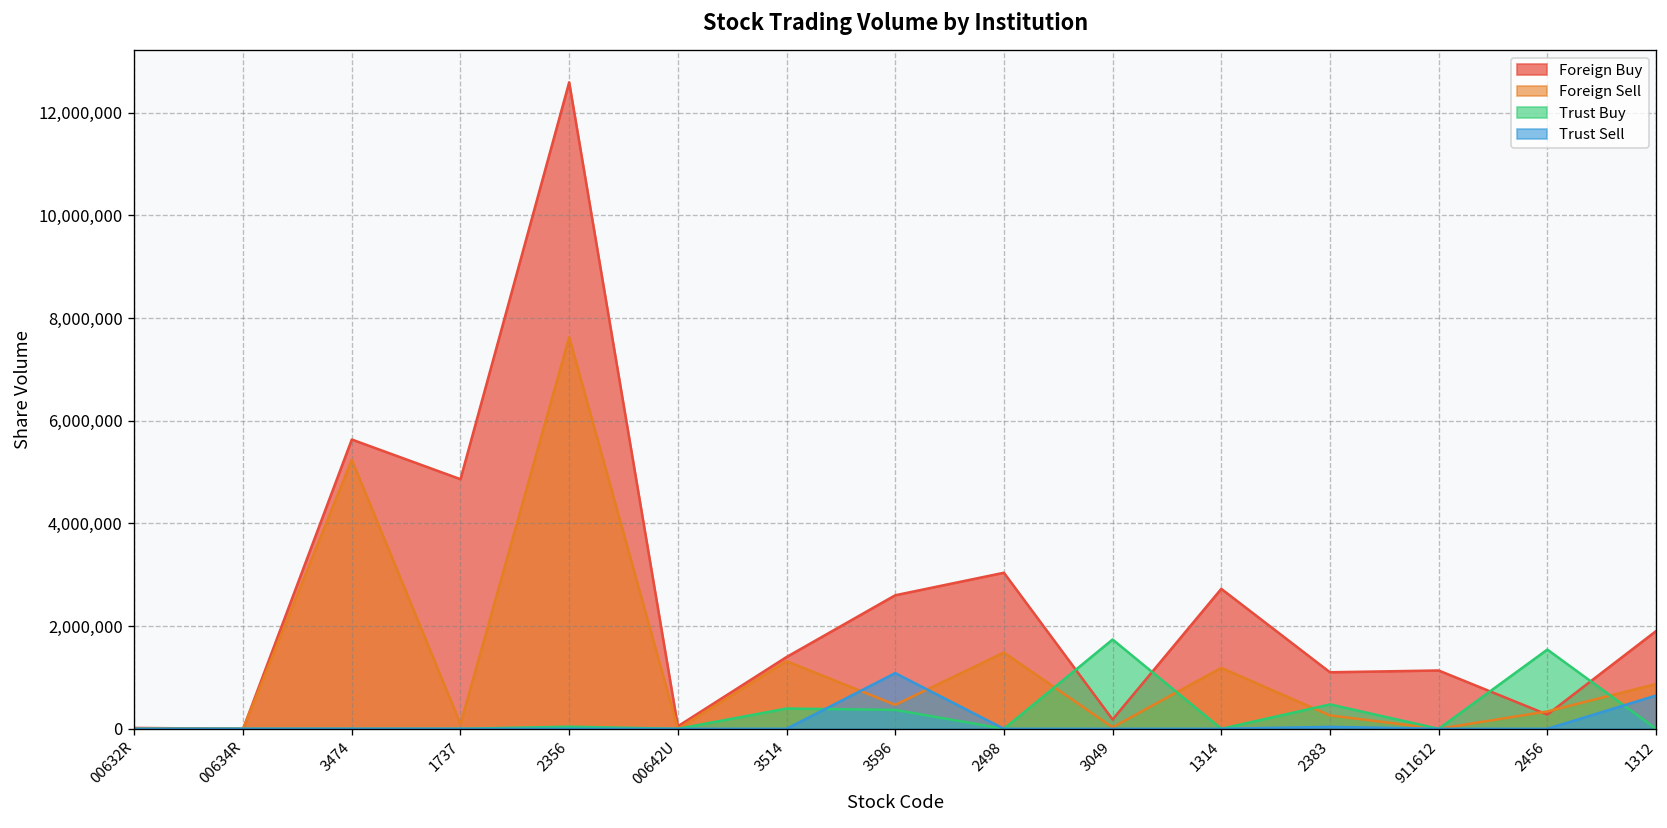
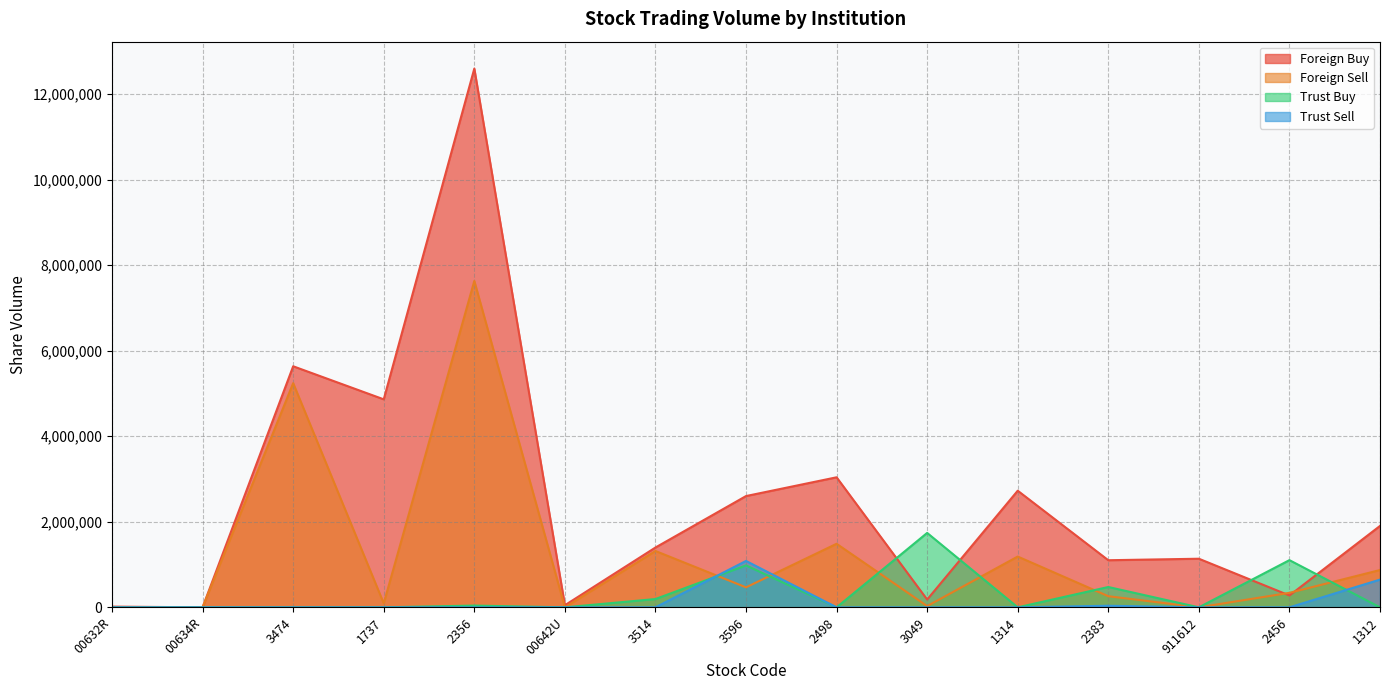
Trust Buy, 3514: 400,000 -> 200,000
Trust Buy, 3596: 400,000 -> 1,000,000
Trust Buy, 2456: 1,500,000 -> 1,100,000
